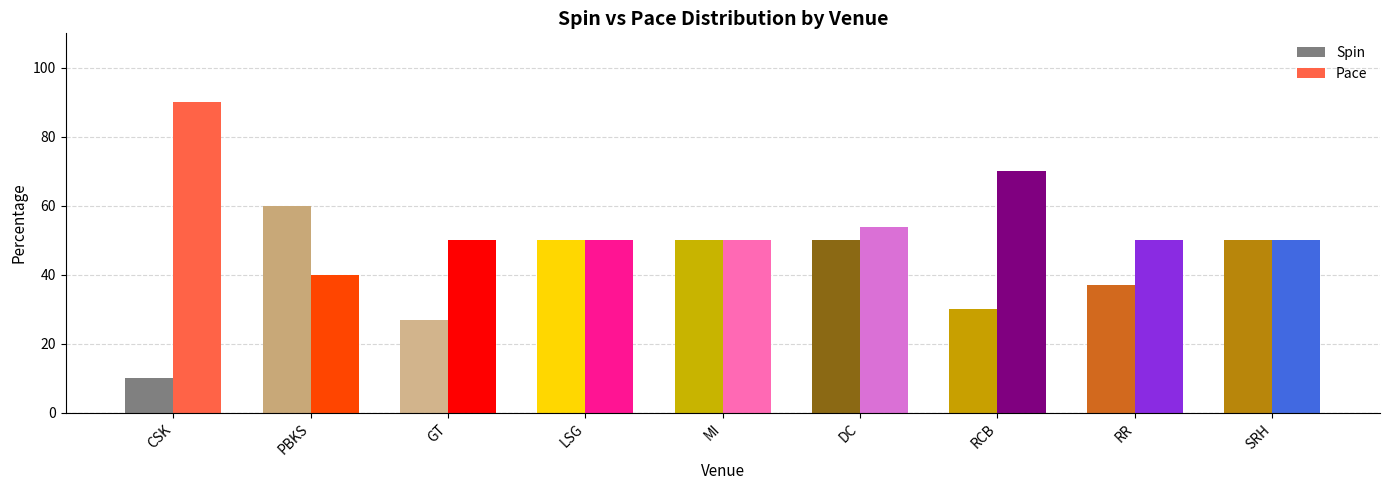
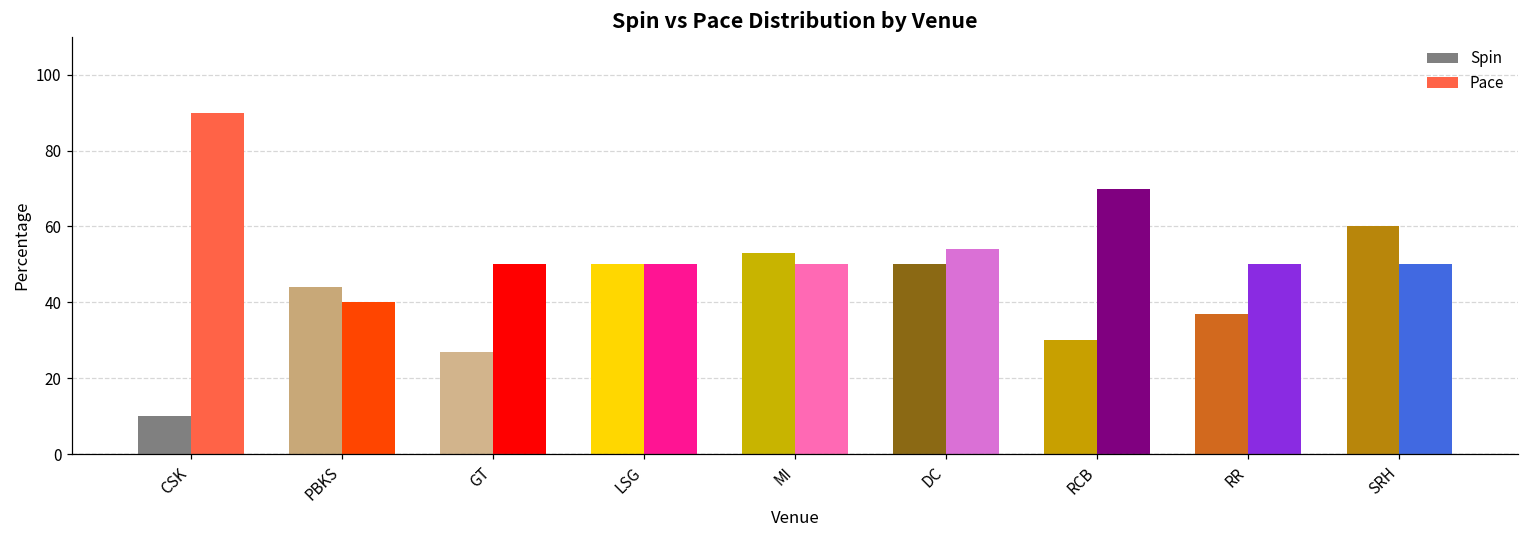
Spin, PBKS: 60 -> 44
Spin, MI: 50 -> 53
Spin, SRH: 50 -> 60
